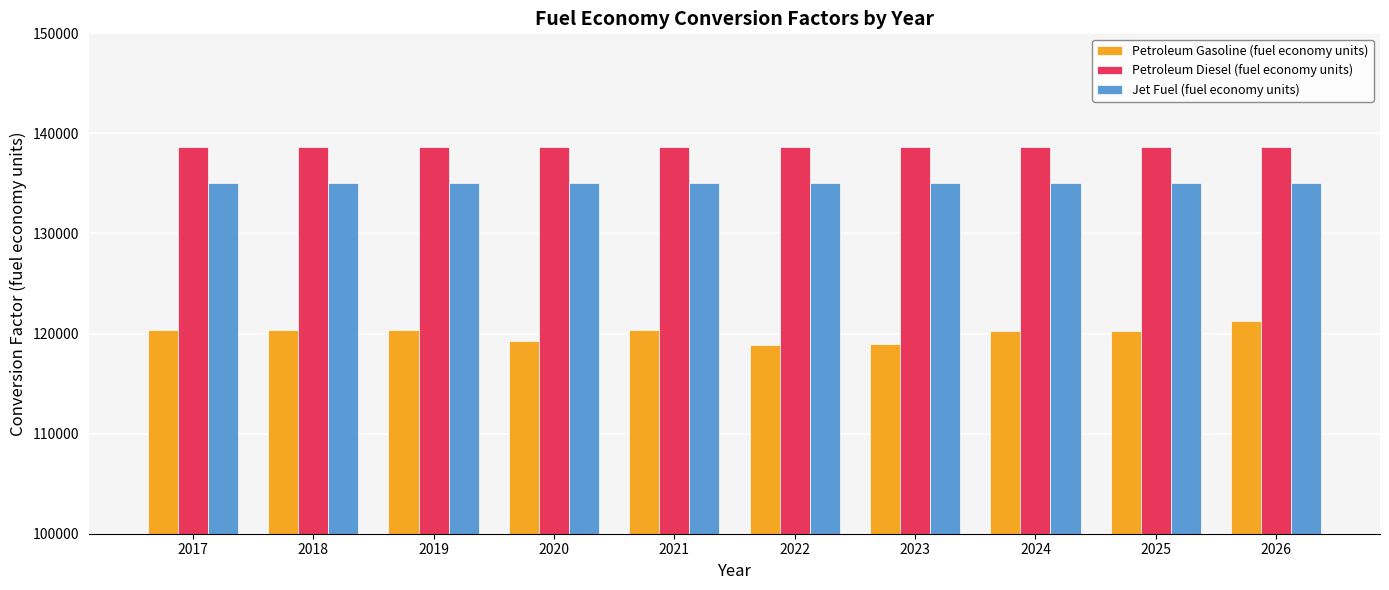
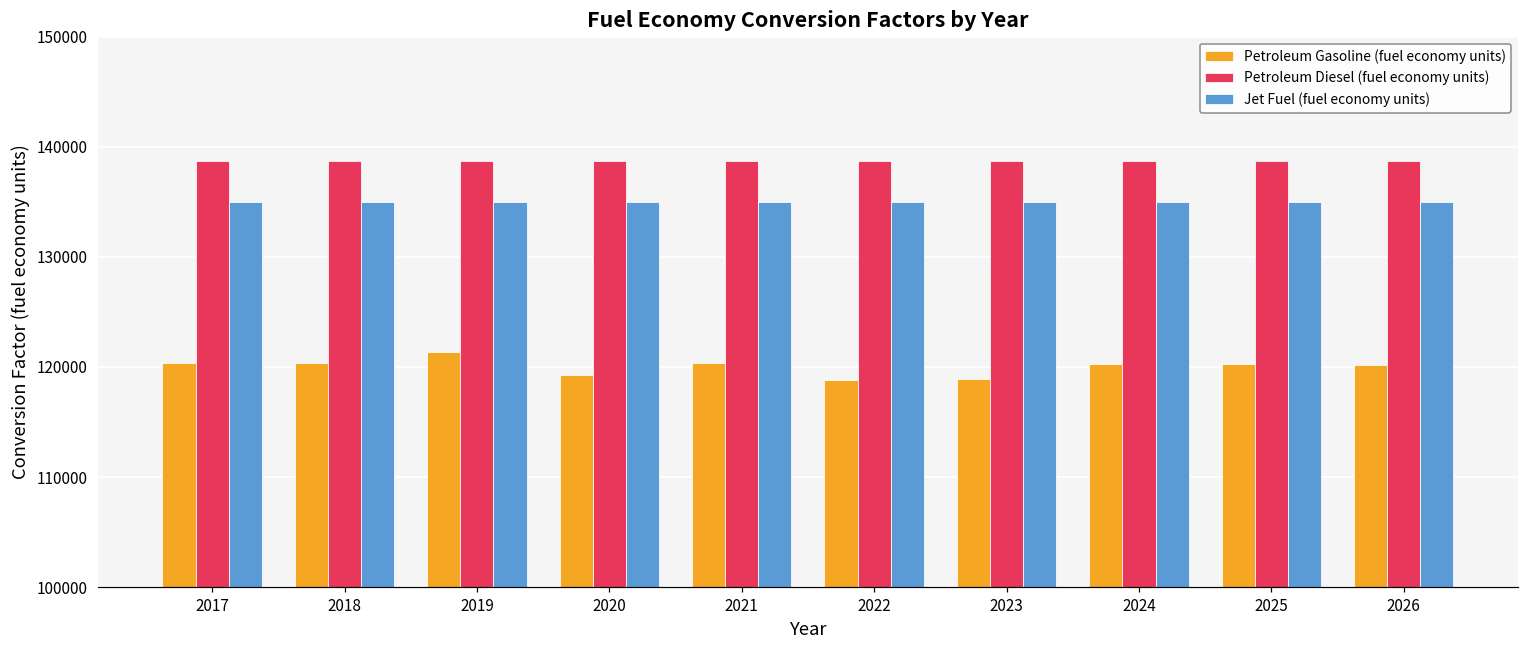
Petroleum Gasoline (fuel economy units), 2019: 120400 -> 121400
Petroleum Gasoline (fuel economy units), 2026: 121300 -> 120200
